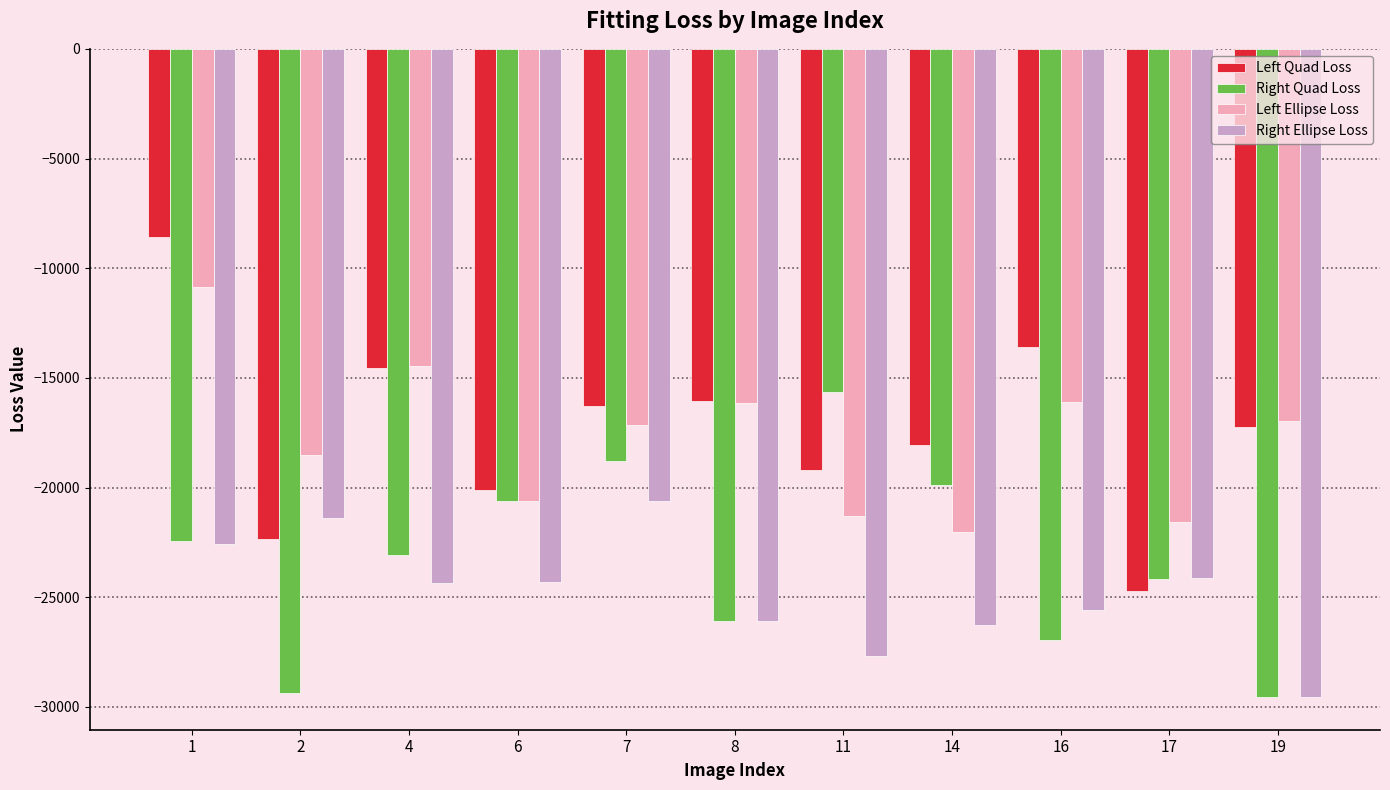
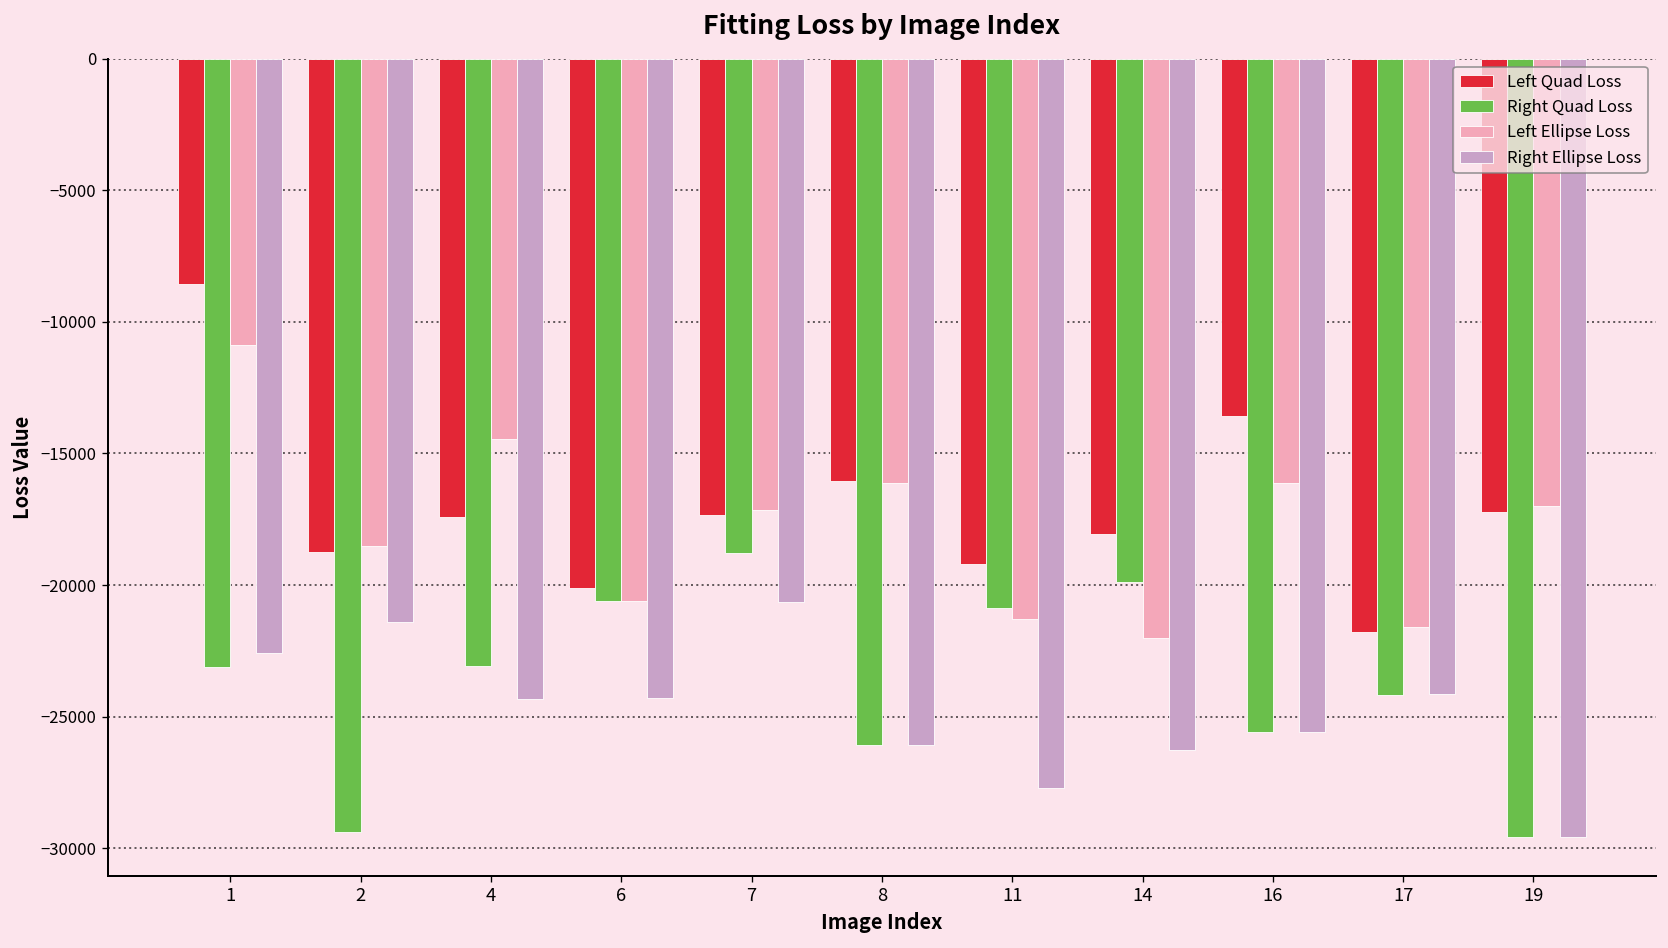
Right Quad Loss, 1: -22400 -> -23100
Left Quad Loss, 2: -22300 -> -18800
Left Quad Loss, 4: -14500 -> -17400
Left Quad Loss, 7: -16300 -> -17300
Right Quad Loss, 11: -15600 -> -20900
Right Quad Loss, 16: -27000 -> -25600
Left Quad Loss, 17: -24700 -> -21800
